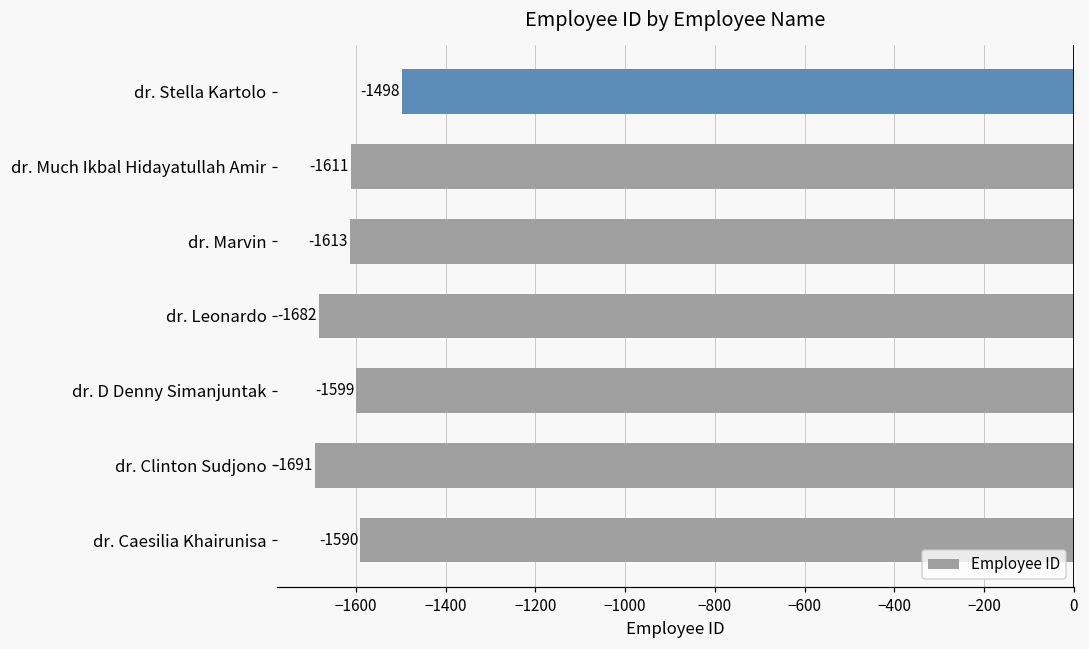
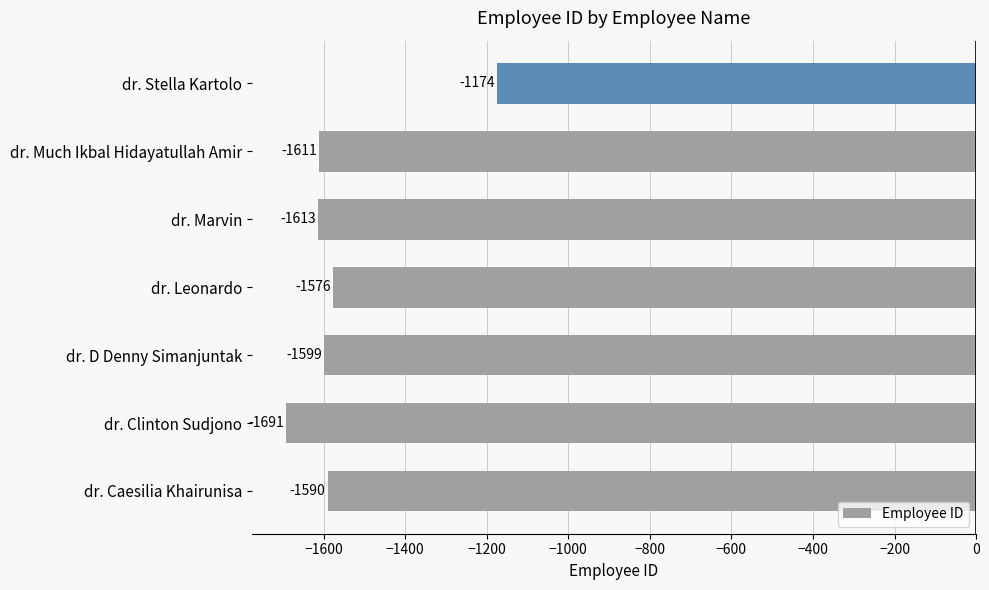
dr. Stella Kartolo: -1498 -> -1174
dr. Leonardo: -1682 -> -1576
